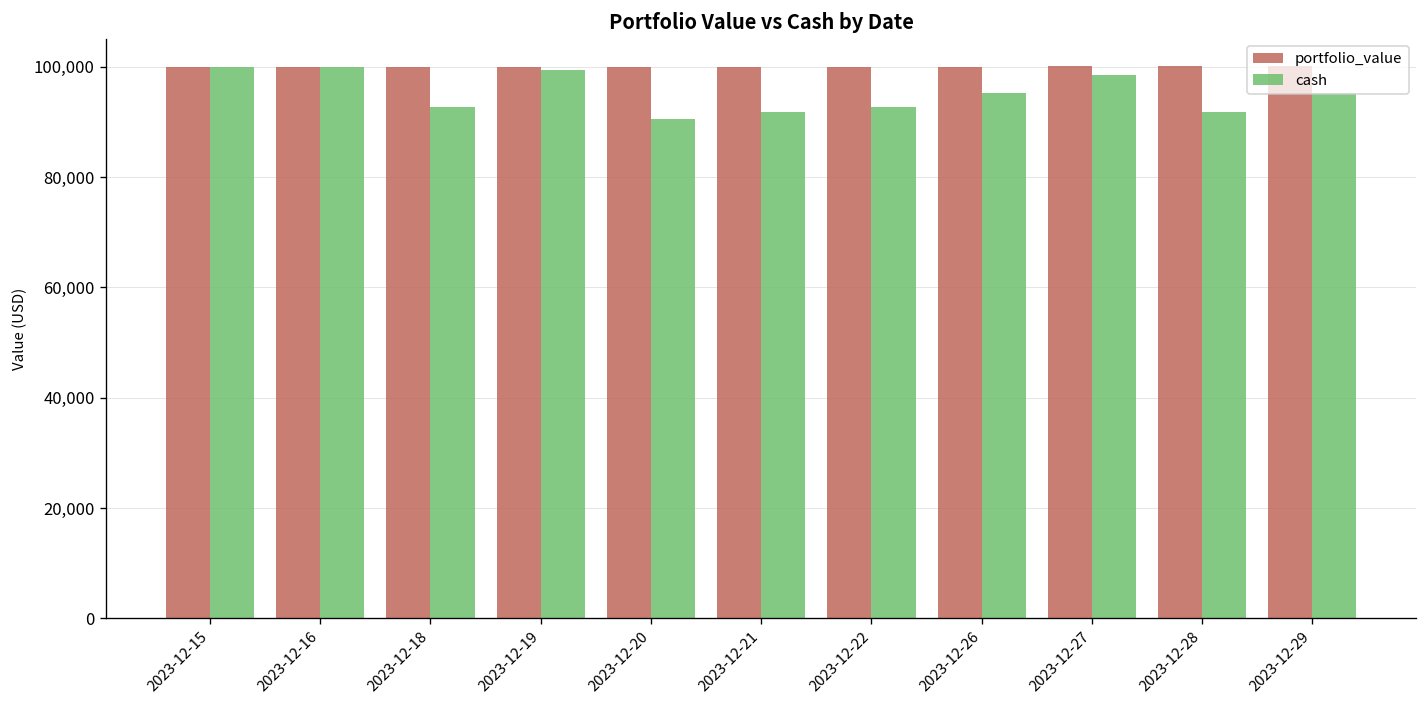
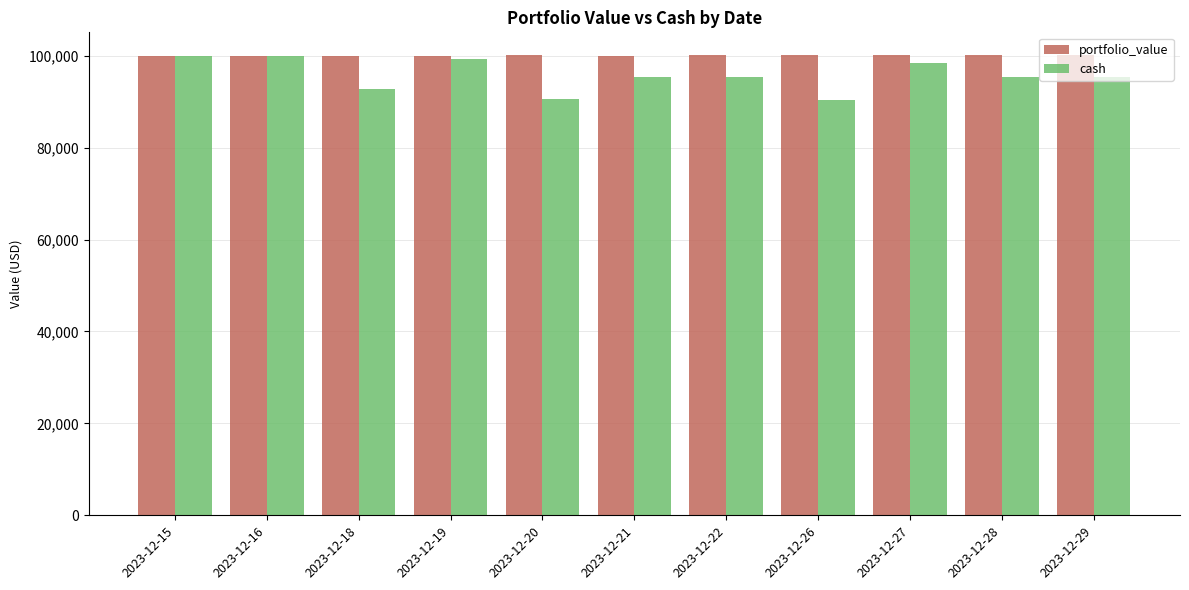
cash, 2023-12-21: 92,000 -> 95,000
cash, 2023-12-22: 93,000 -> 95,000
cash, 2023-12-26: 95,000 -> 90,000
cash, 2023-12-28: 92,000 -> 95,000
